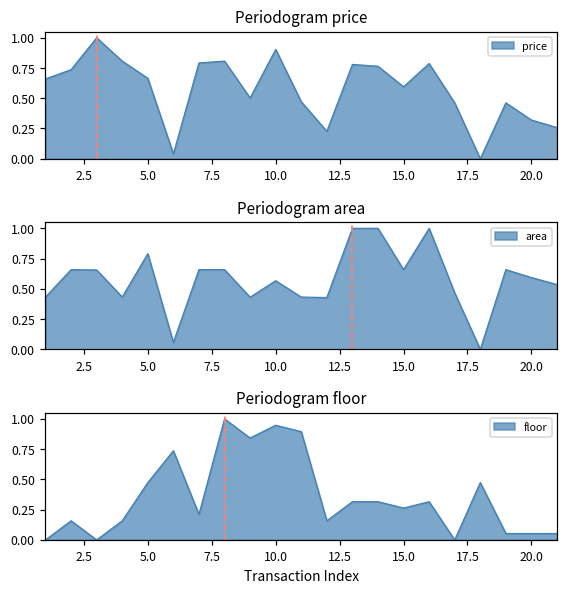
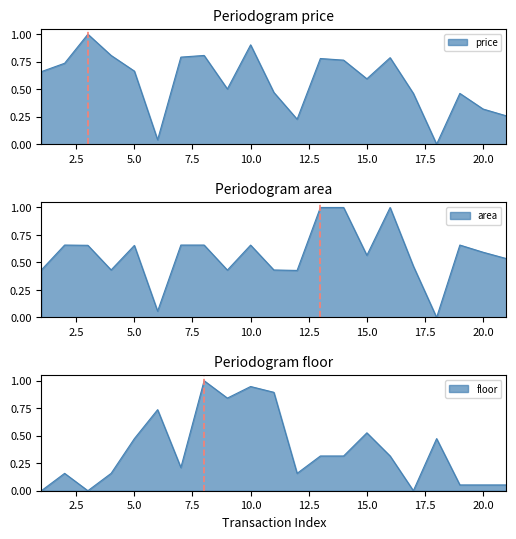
Periodogram area, 5.0: 0.79 -> 0.66
Periodogram area, 10.0: 0.57 -> 0.66
Periodogram area, 15.0: 0.66 -> 0.56
Periodogram floor, 15.0: 0.26 -> 0.53
